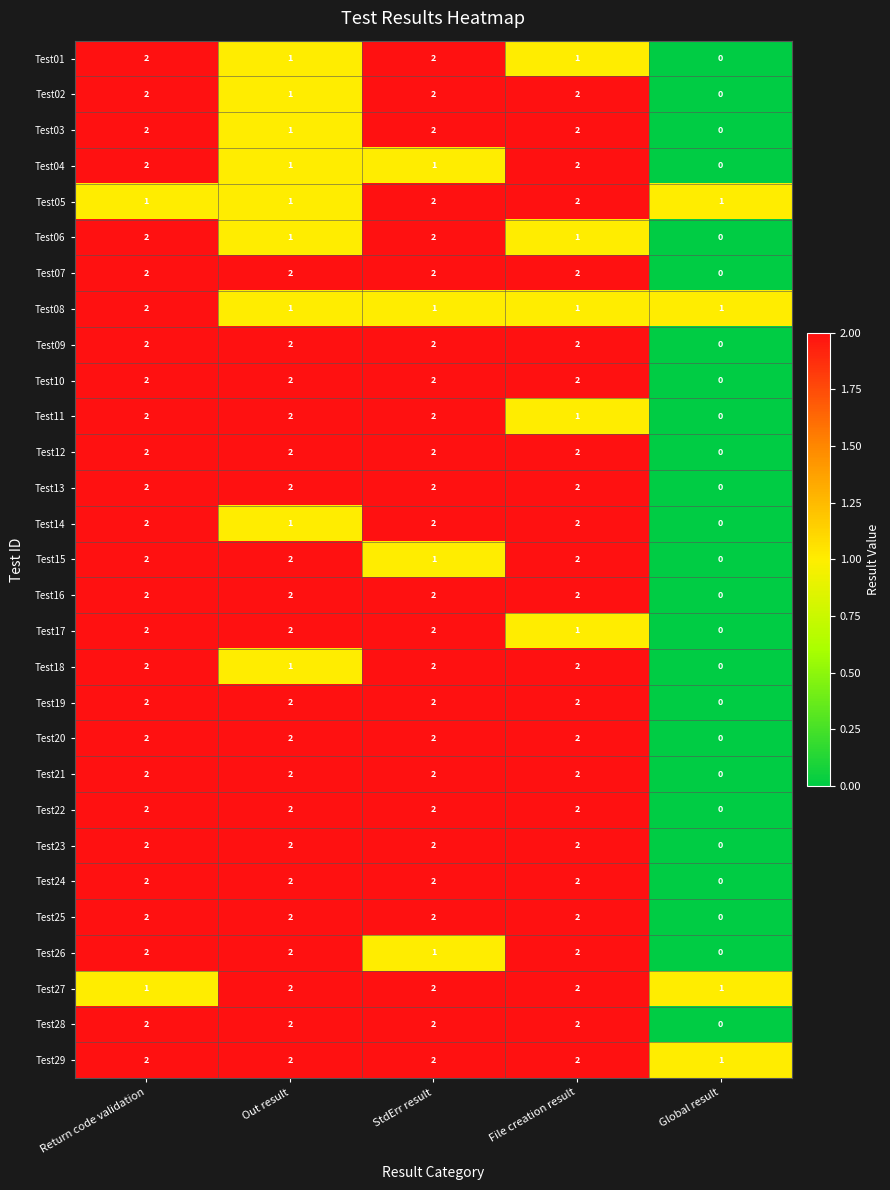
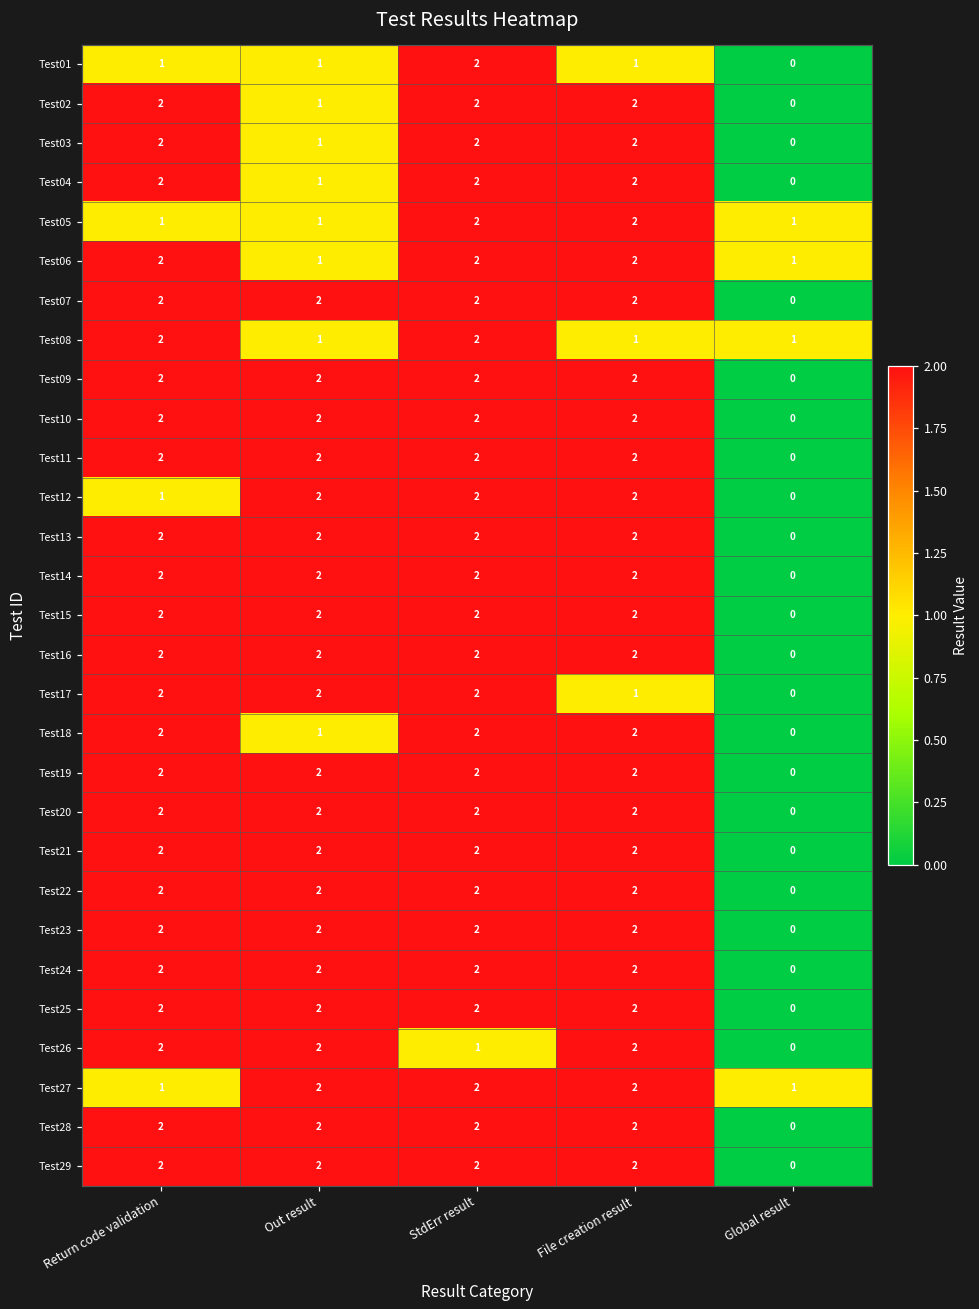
Test01, Return code validation: 2 -> 1
Test04, StdErr result: 1 -> 2
Test06, File creation result: 1 -> 2
Test06, Global result: 0 -> 1
Test08, StdErr result: 1 -> 2
Test11, File creation result: 1 -> 2
Test12, Return code validation: 2 -> 1
Test14, Out result: 1 -> 2
Test15, StdErr result: 1 -> 2
Test29, Global result: 1 -> 0
